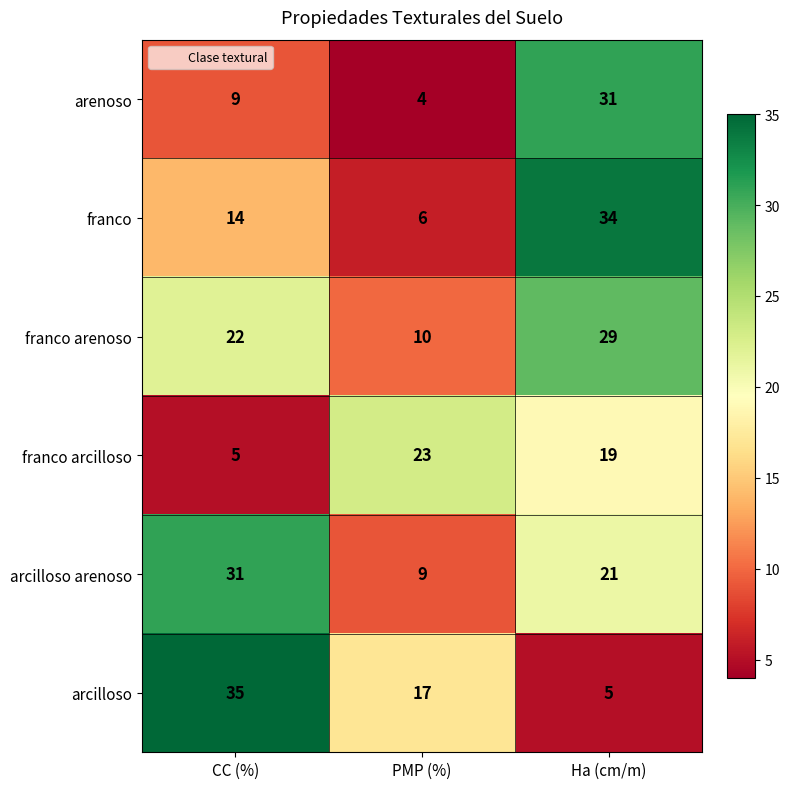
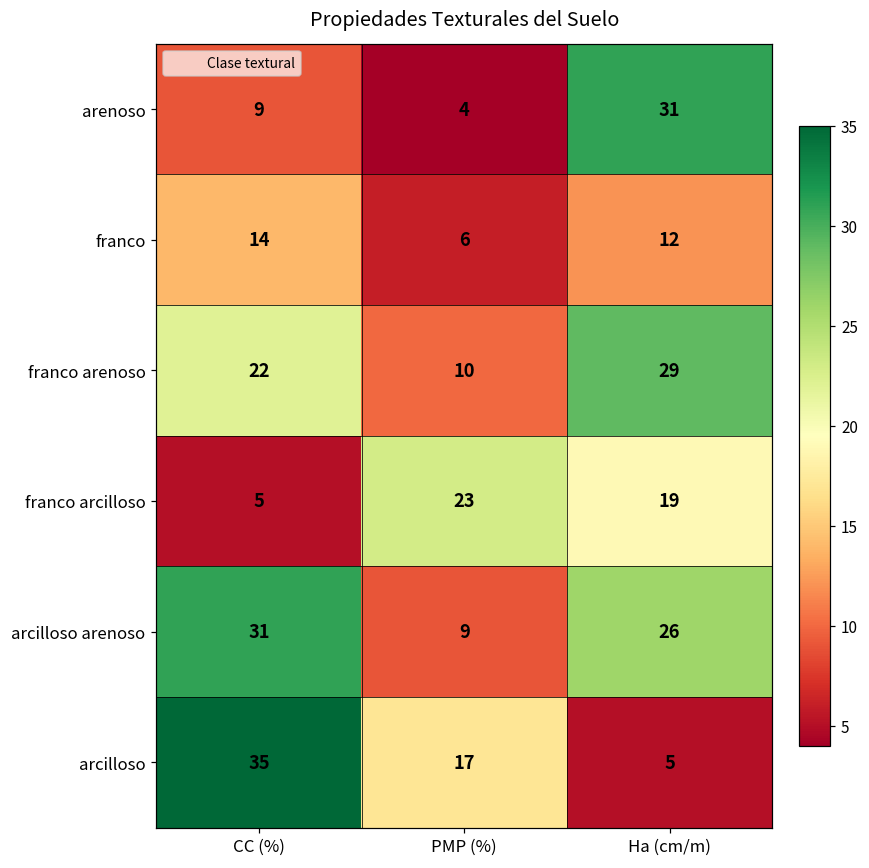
franco, Ha (cm/m): 34 -> 12
arcilloso arenoso, Ha (cm/m): 21 -> 26
